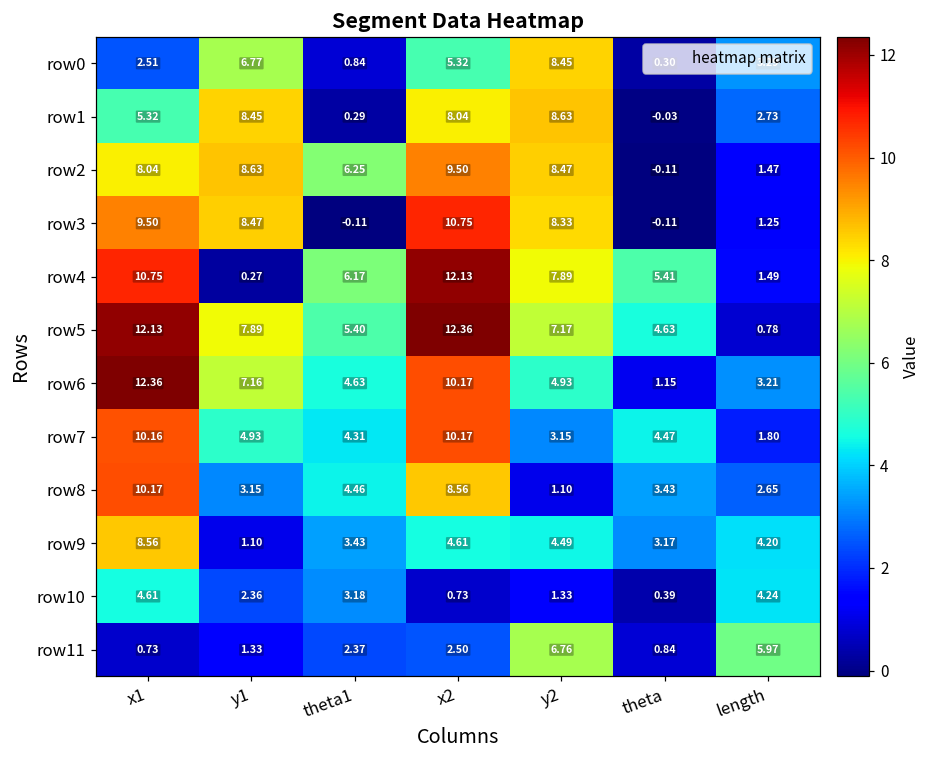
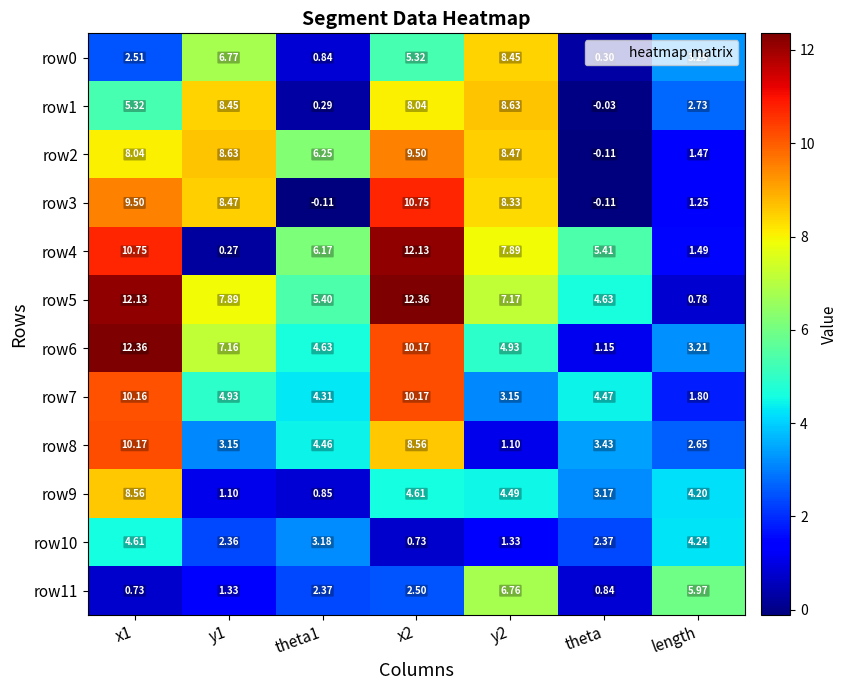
row9, theta1: 3.43 -> 0.85
row10, theta: 0.39 -> 2.37
